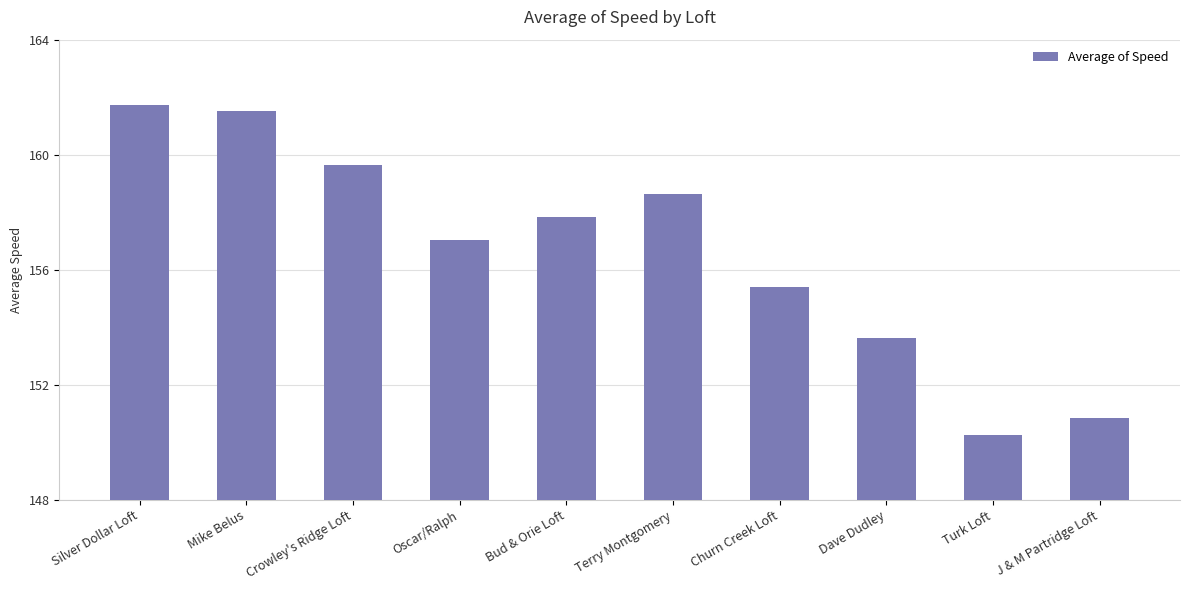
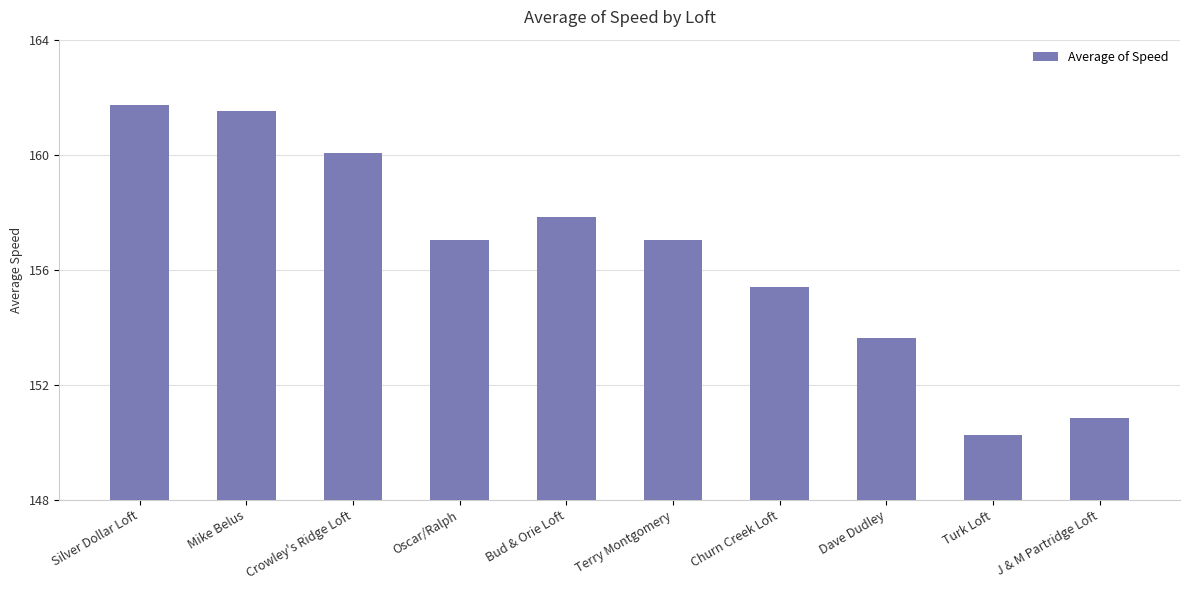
Crowley's Ridge Loft: 159.7 -> 160.1
Terry Montgomery: 158.6 -> 157.0
